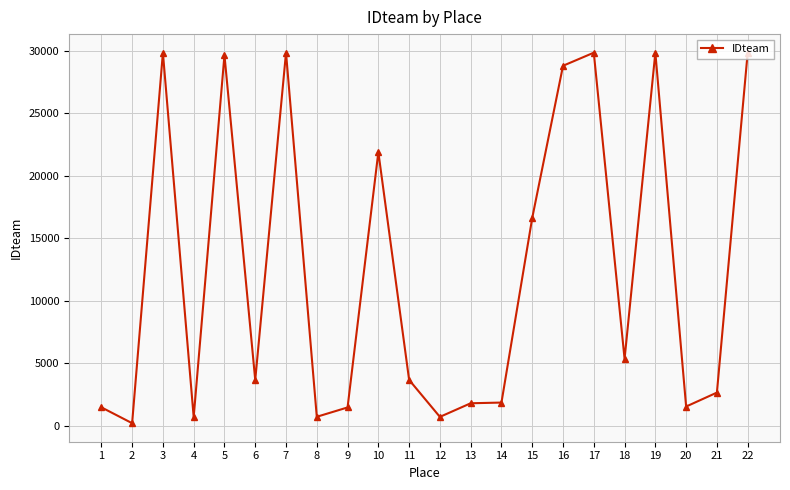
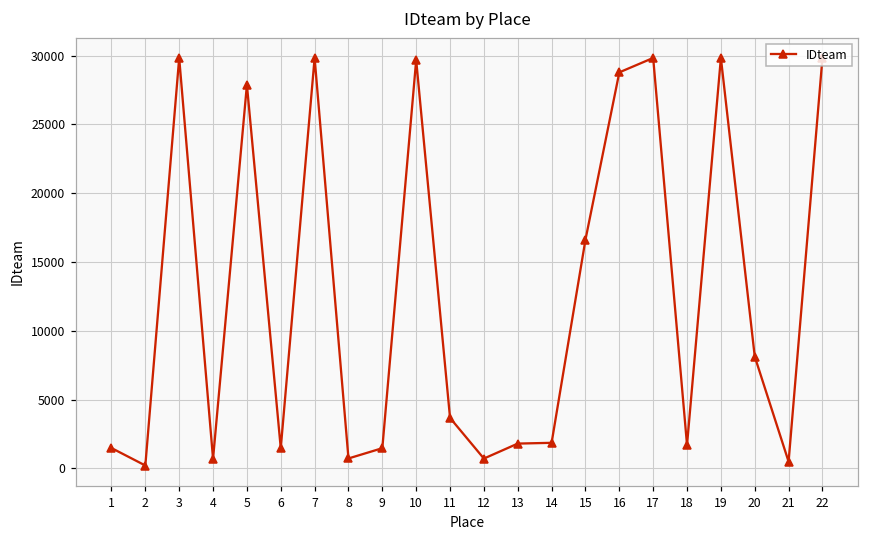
5: 29600 -> 27900
6: 3700 -> 1500
10: 21900 -> 29700
18: 5300 -> 1700
20: 1500 -> 8100
21: 2700 -> 500
